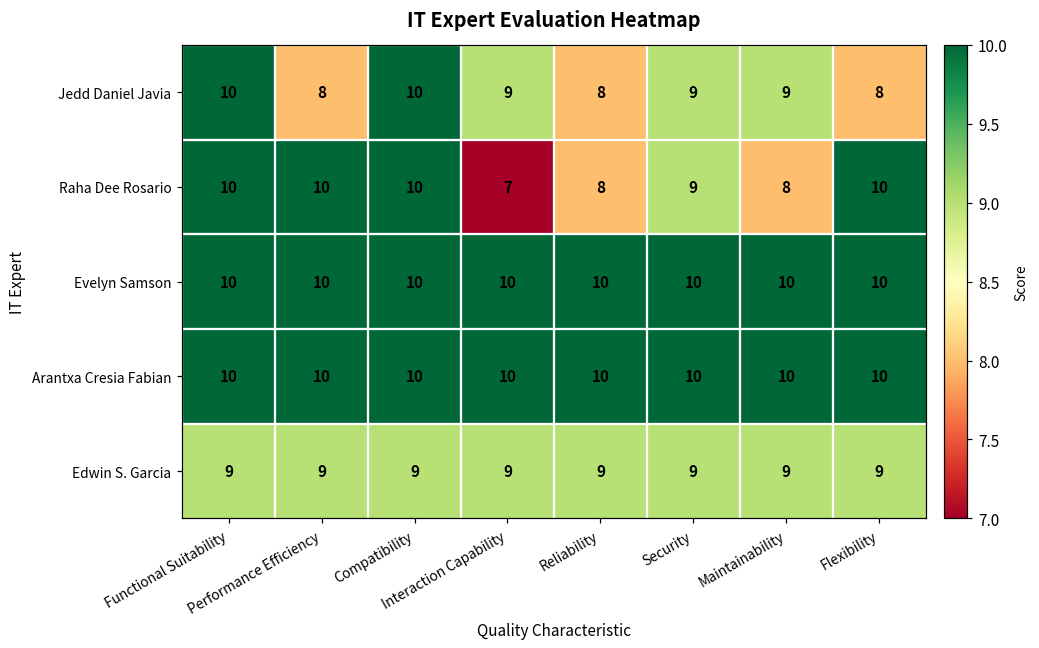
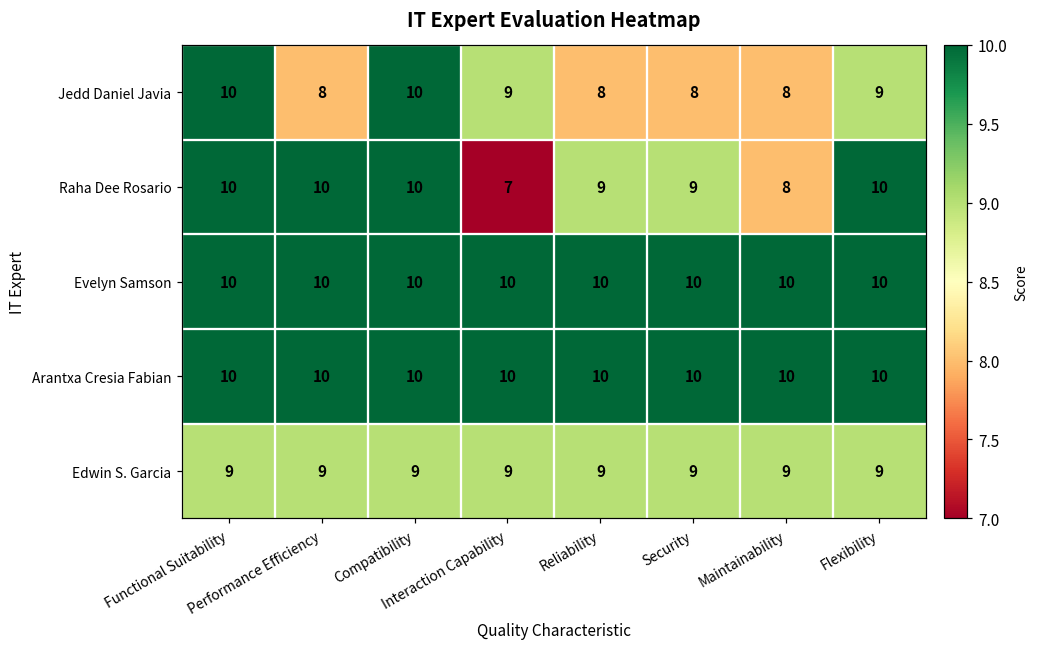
Jedd Daniel Javia, Security: 9 -> 8
Jedd Daniel Javia, Maintainability: 9 -> 8
Jedd Daniel Javia, Flexibility: 8 -> 9
Raha Dee Rosario, Reliability: 8 -> 9
